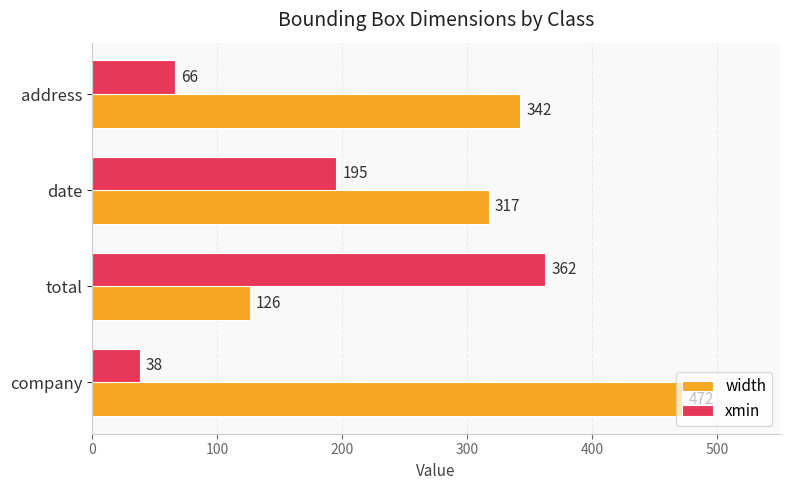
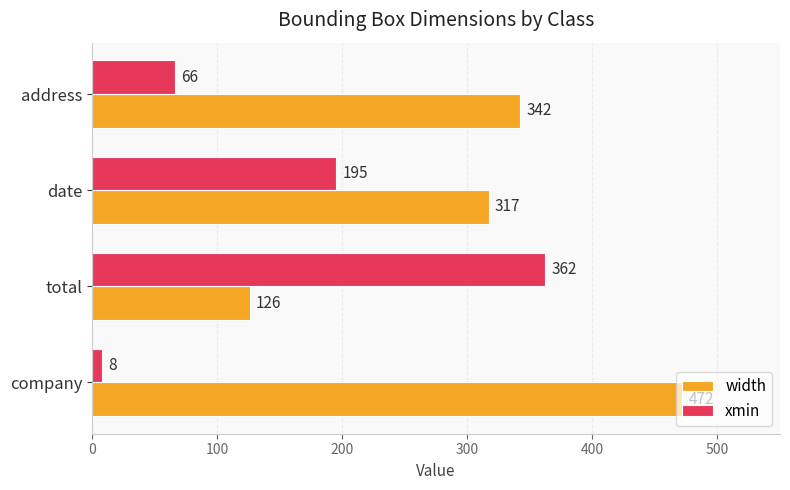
xmin, company: 38 -> 8
